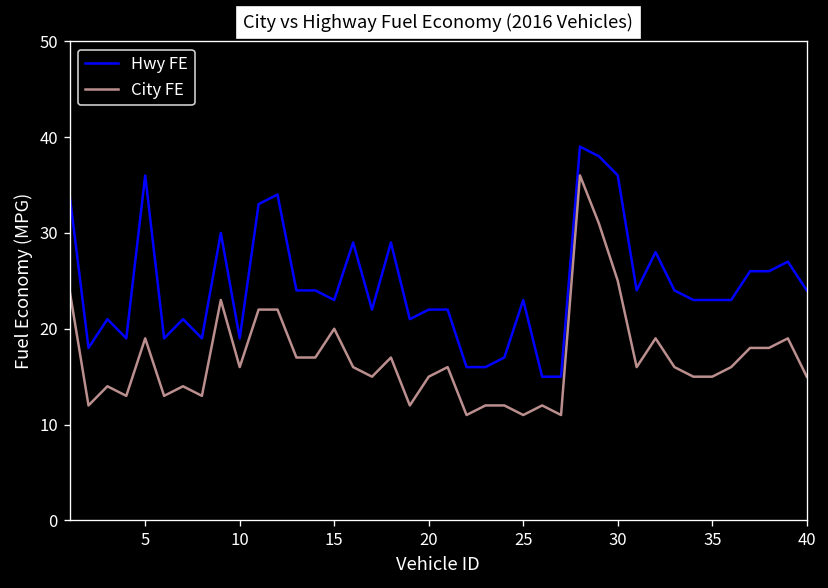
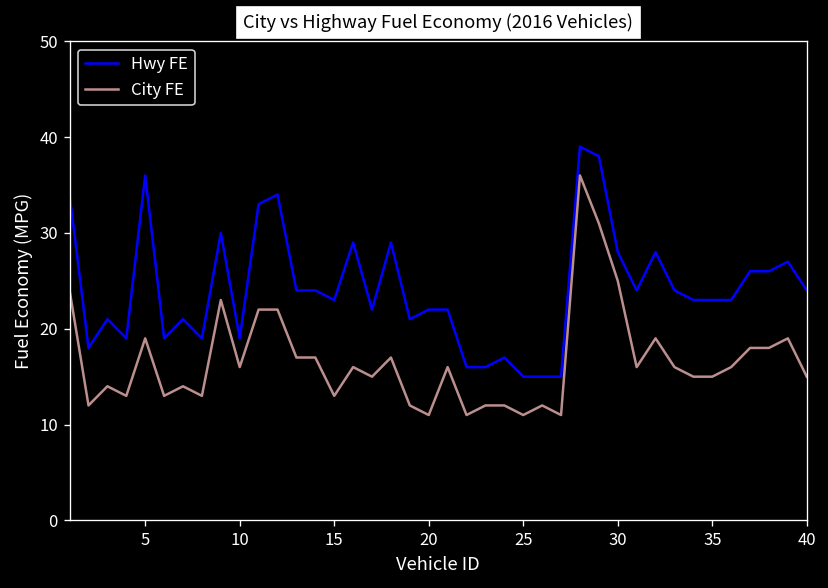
City FE, 15: 20 -> 13
City FE, 20: 15 -> 11
Hwy FE, 25: 23 -> 15
Hwy FE, 30: 36 -> 28
